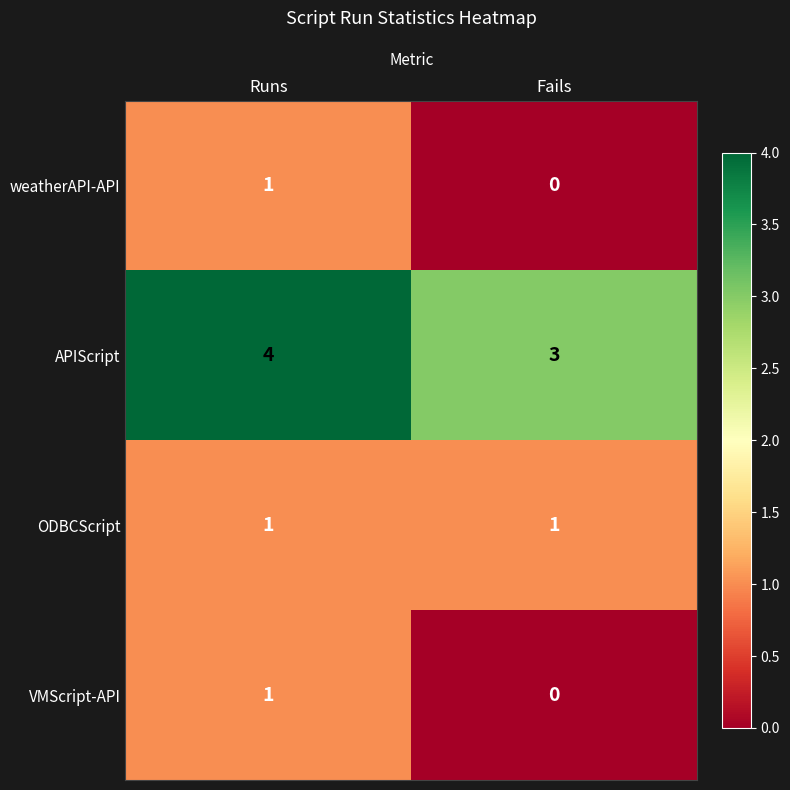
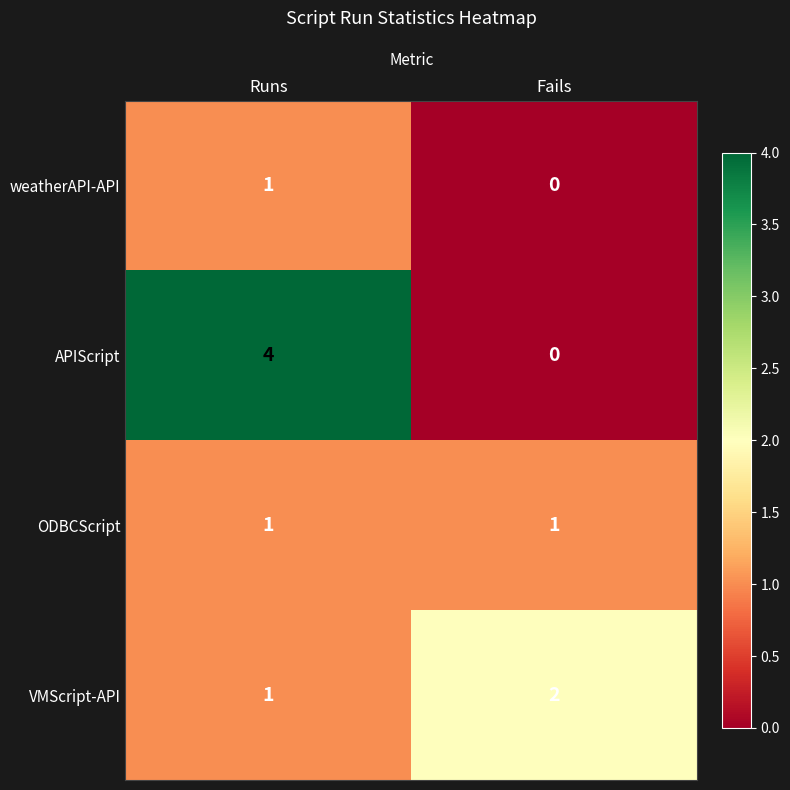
APIScript, Fails: 3 -> 0
VMScript-API, Fails: 0 -> 2
